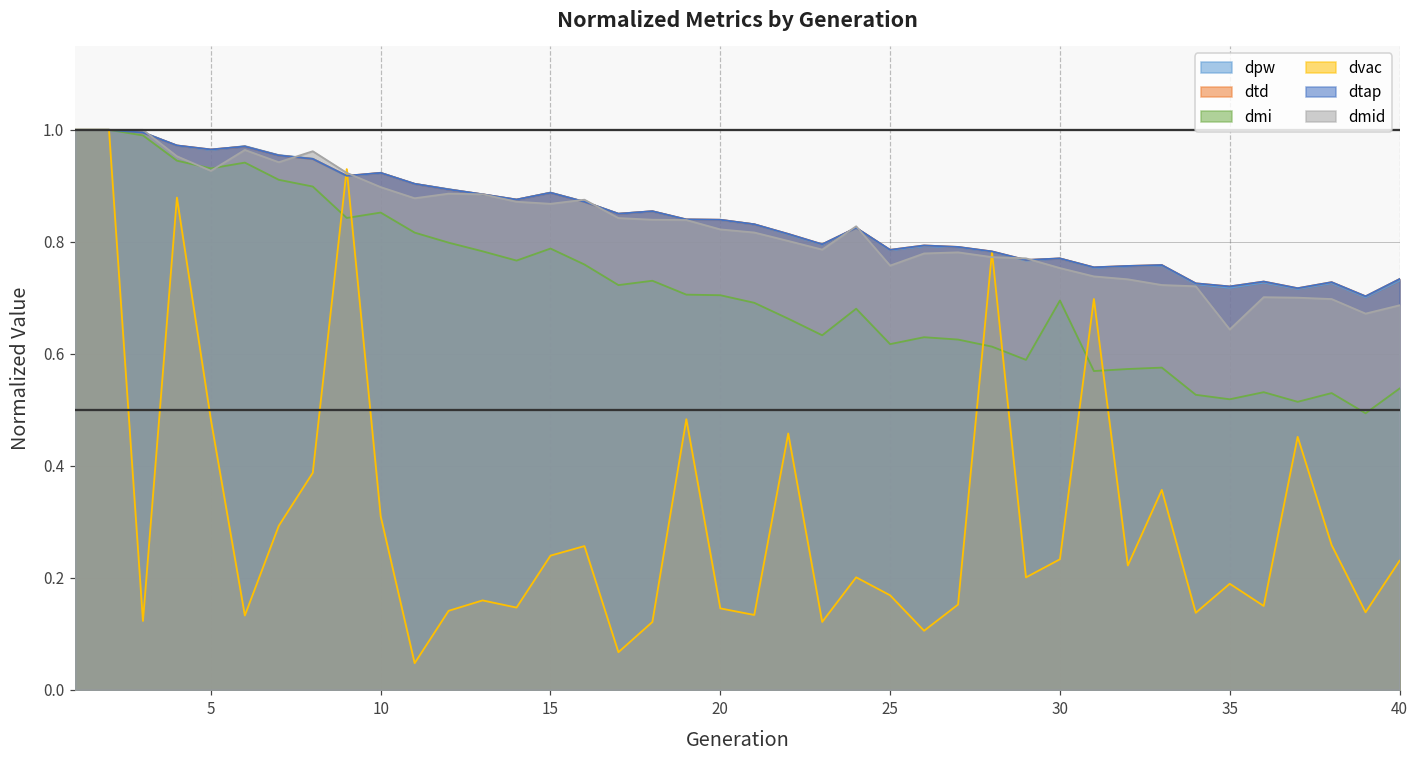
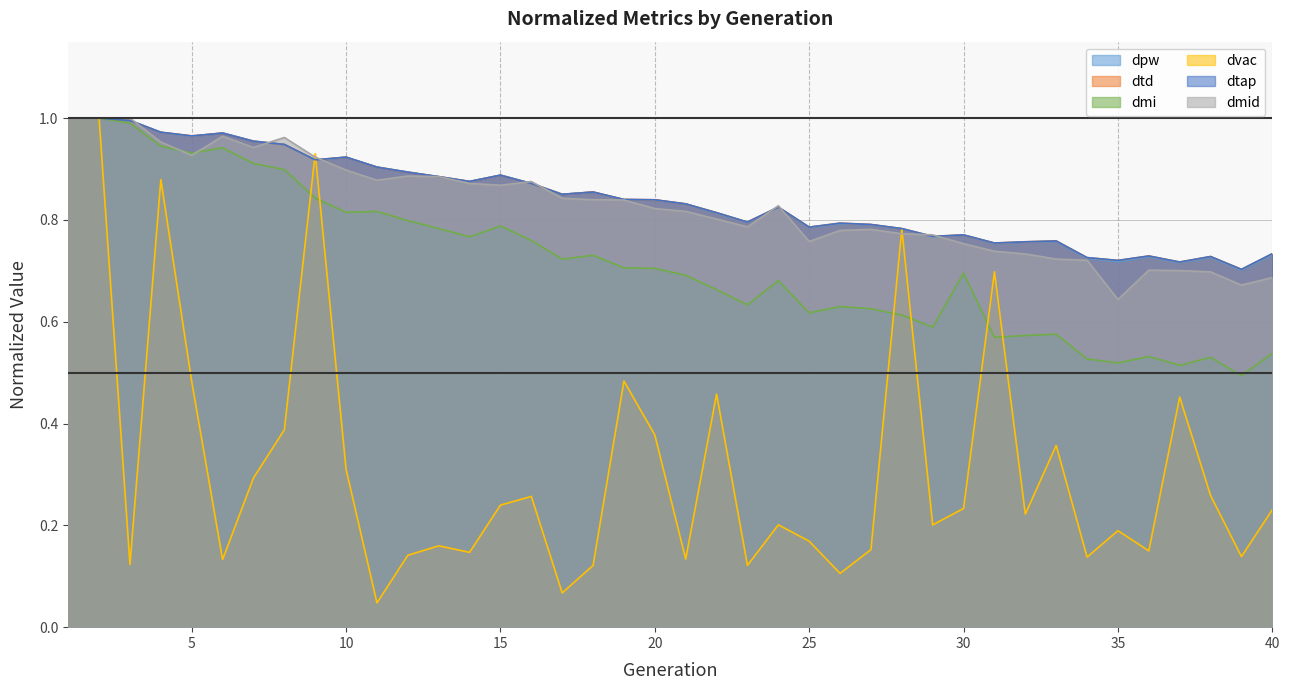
dmi, 10: 0.85 -> 0.81
dvac, 20: 0.15 -> 0.38
